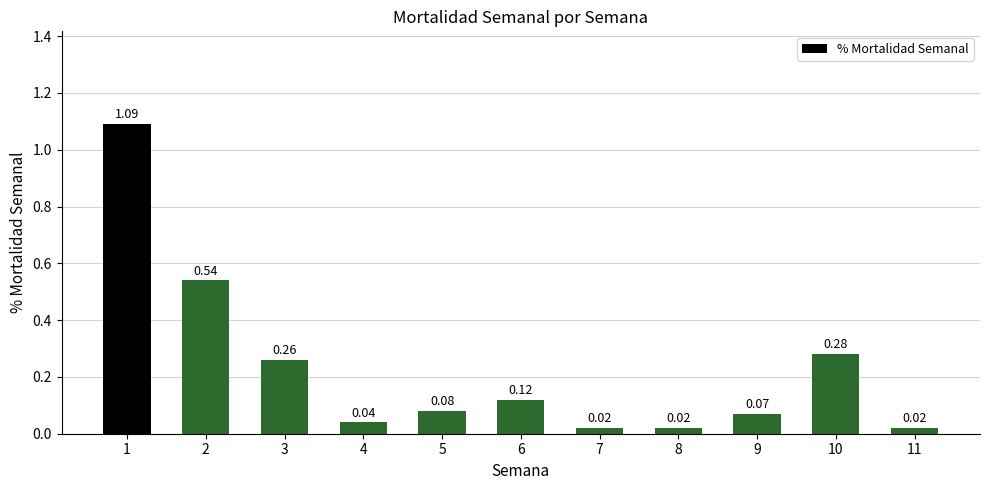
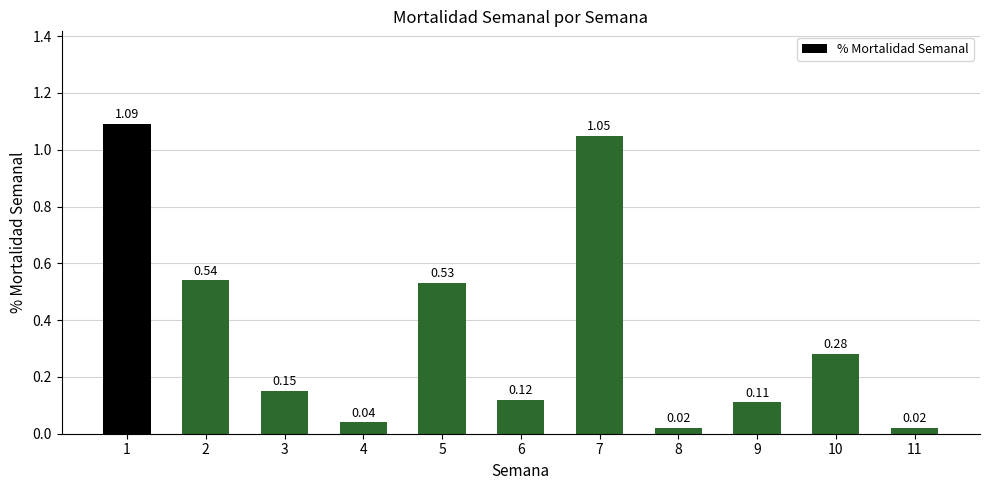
3: 0.26 -> 0.15
5: 0.08 -> 0.53
7: 0.02 -> 1.05
9: 0.07 -> 0.11
